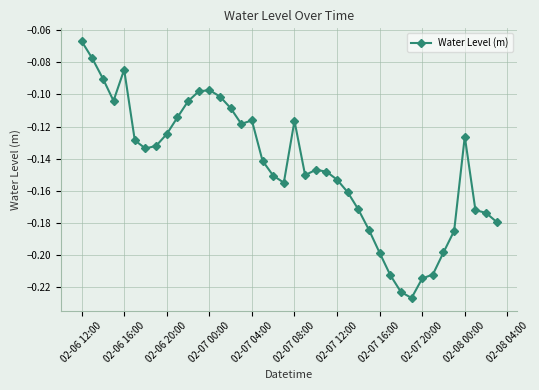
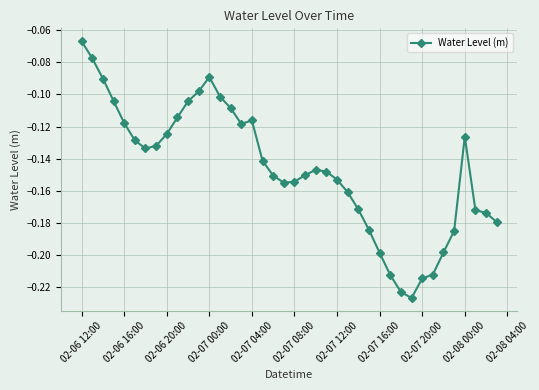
02-06 16:00: -0.085 -> -0.118
02-07 00:00: -0.097 -> -0.089
02-07 08:00: -0.116 -> -0.154
